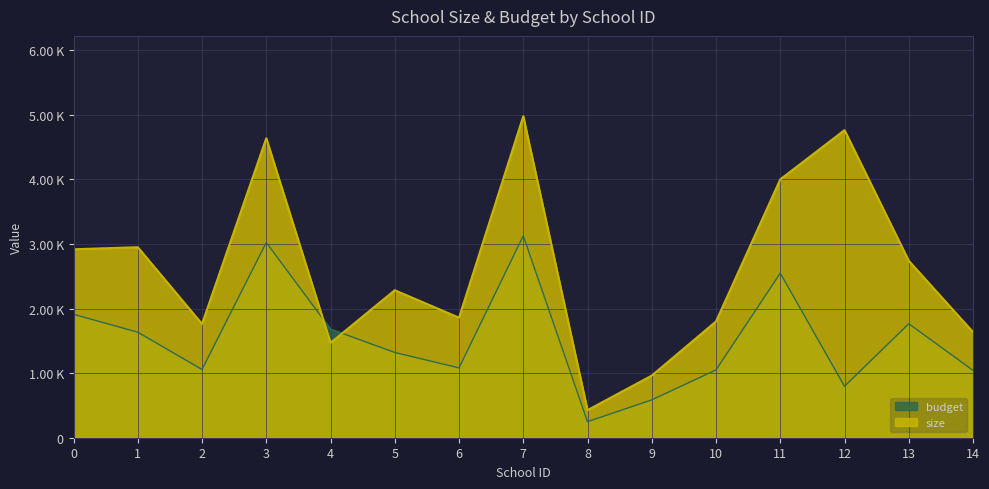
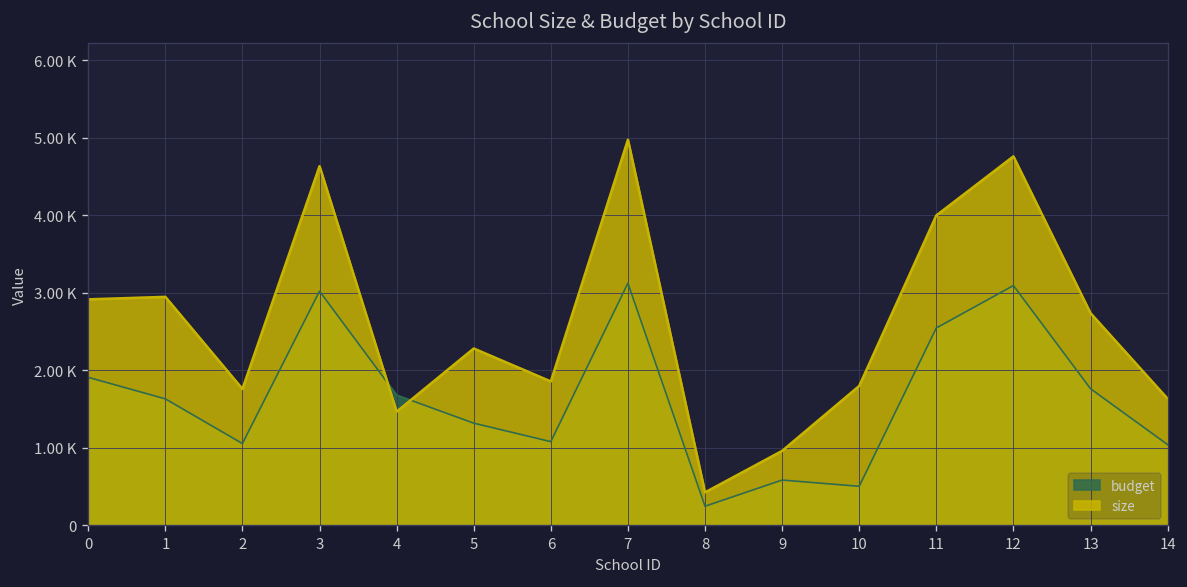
budget, 10: 1000 -> 500
budget, 12: 800 -> 3100
